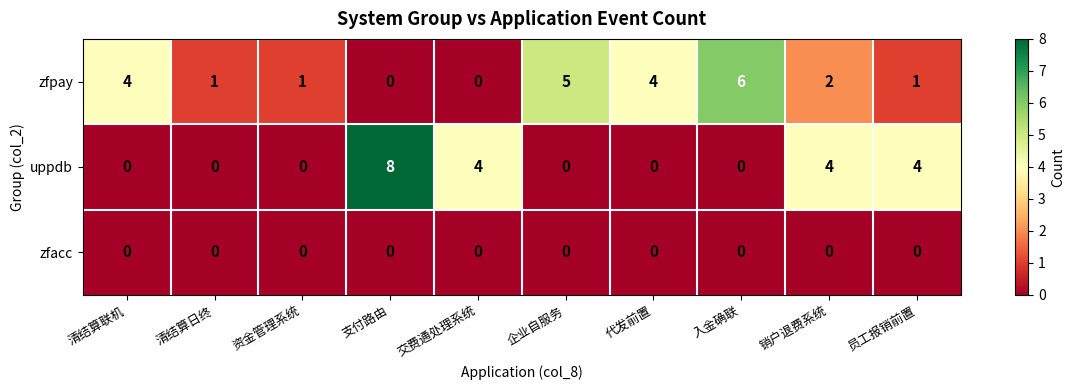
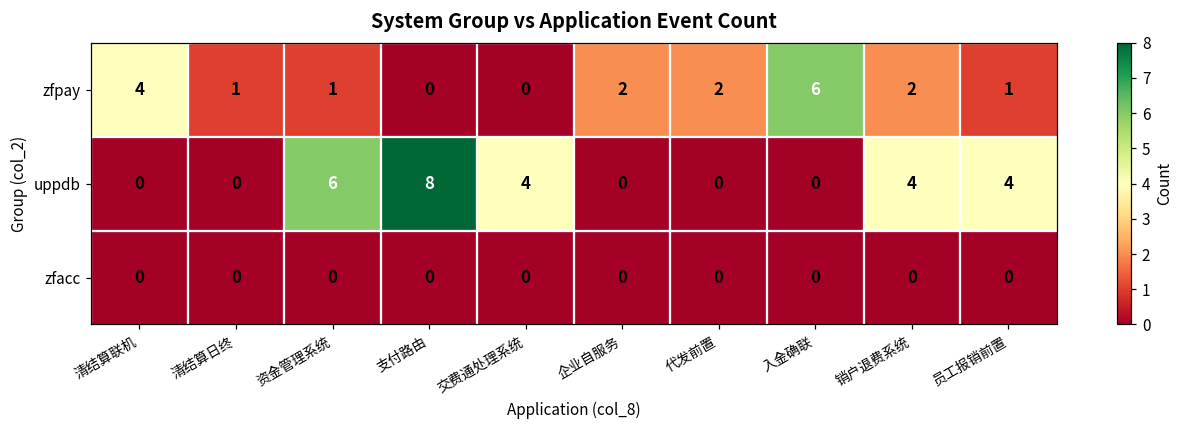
zfpay, 企业自服务: 5 -> 2
zfpay, 代发前置: 4 -> 2
uppdb, 资金管理系统: 0 -> 6
